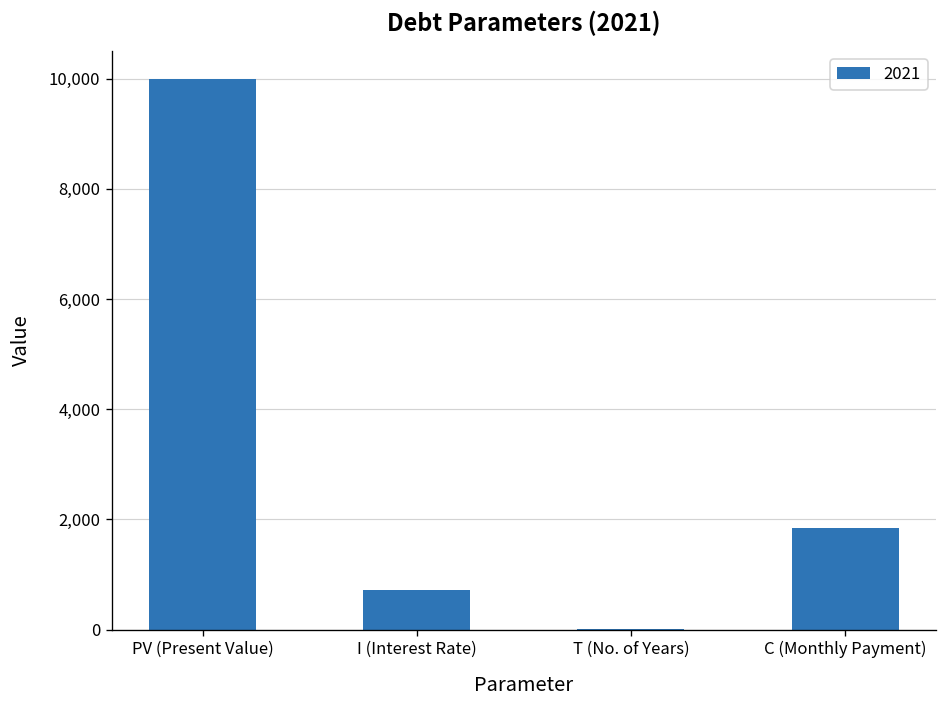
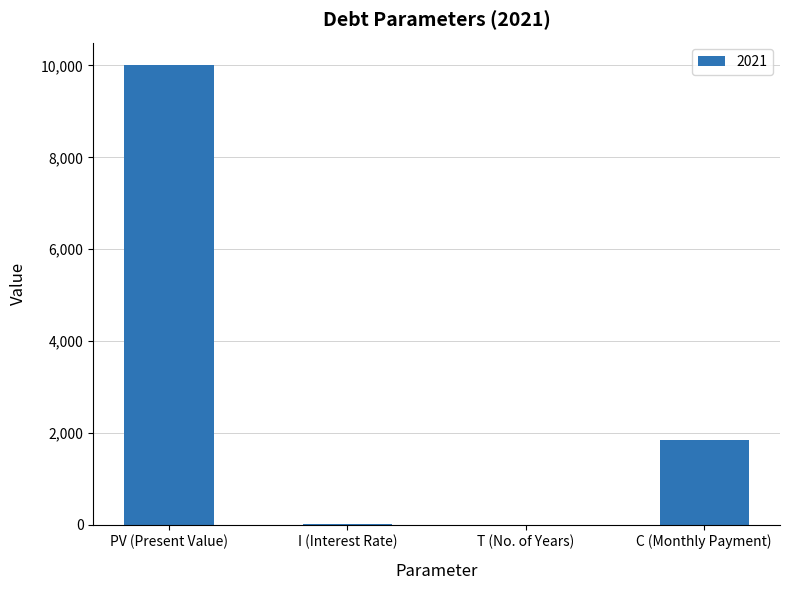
I (Interest Rate): 700 -> 0
